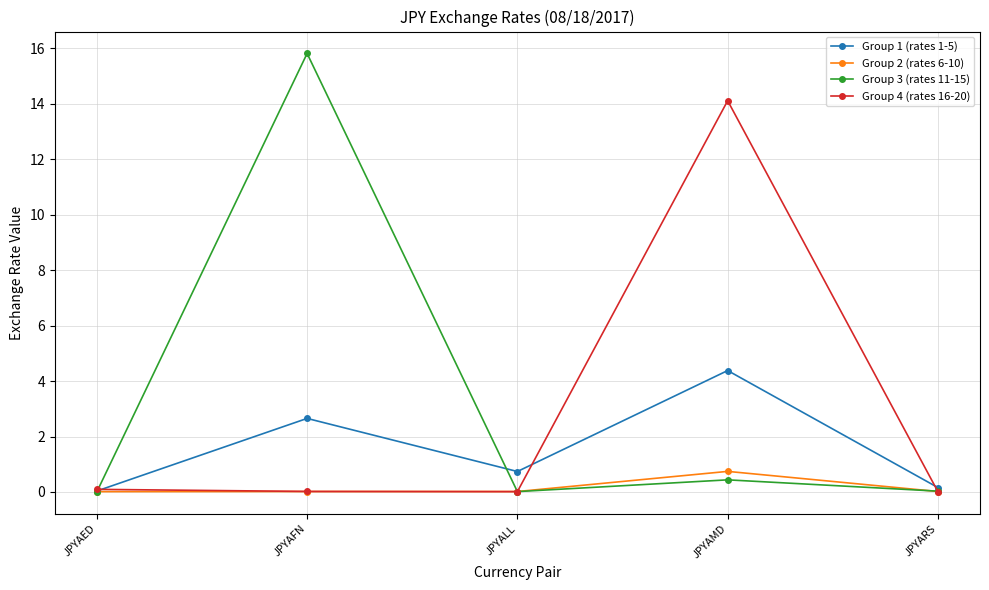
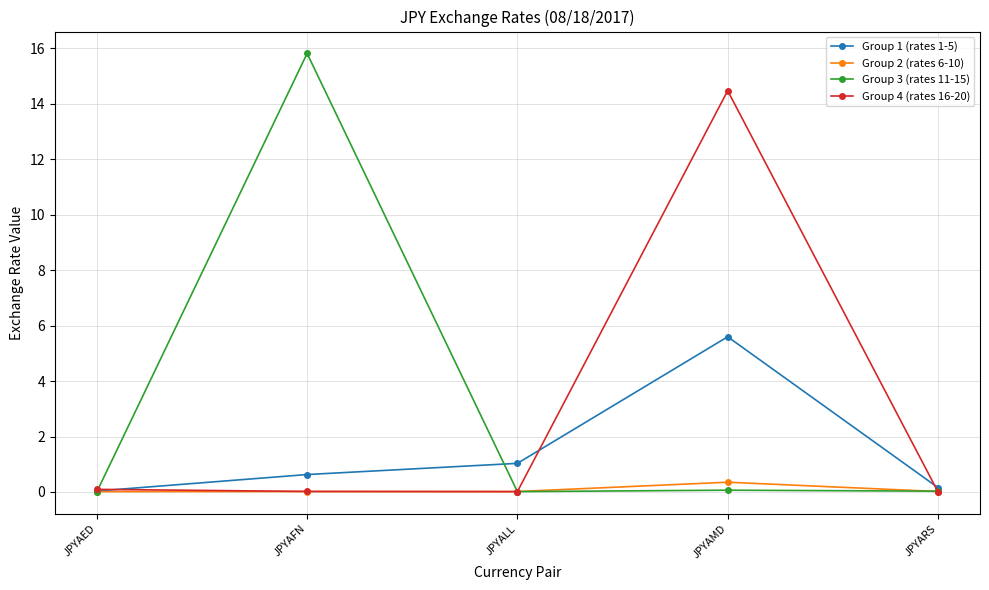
Group 1 (rates 1-5), JPYAFN: 2.7 -> 0.6
Group 1 (rates 1-5), JPYALL: 0.7 -> 1.0
Group 1 (rates 1-5), JPYAMD: 4.4 -> 5.6
Group 2 (rates 6-10), JPYAMD: 0.7 -> 0.4
Group 3 (rates 11-15), JPYAMD: 0.4 -> 0.1
Group 4 (rates 16-20), JPYAMD: 14.1 -> 14.5
